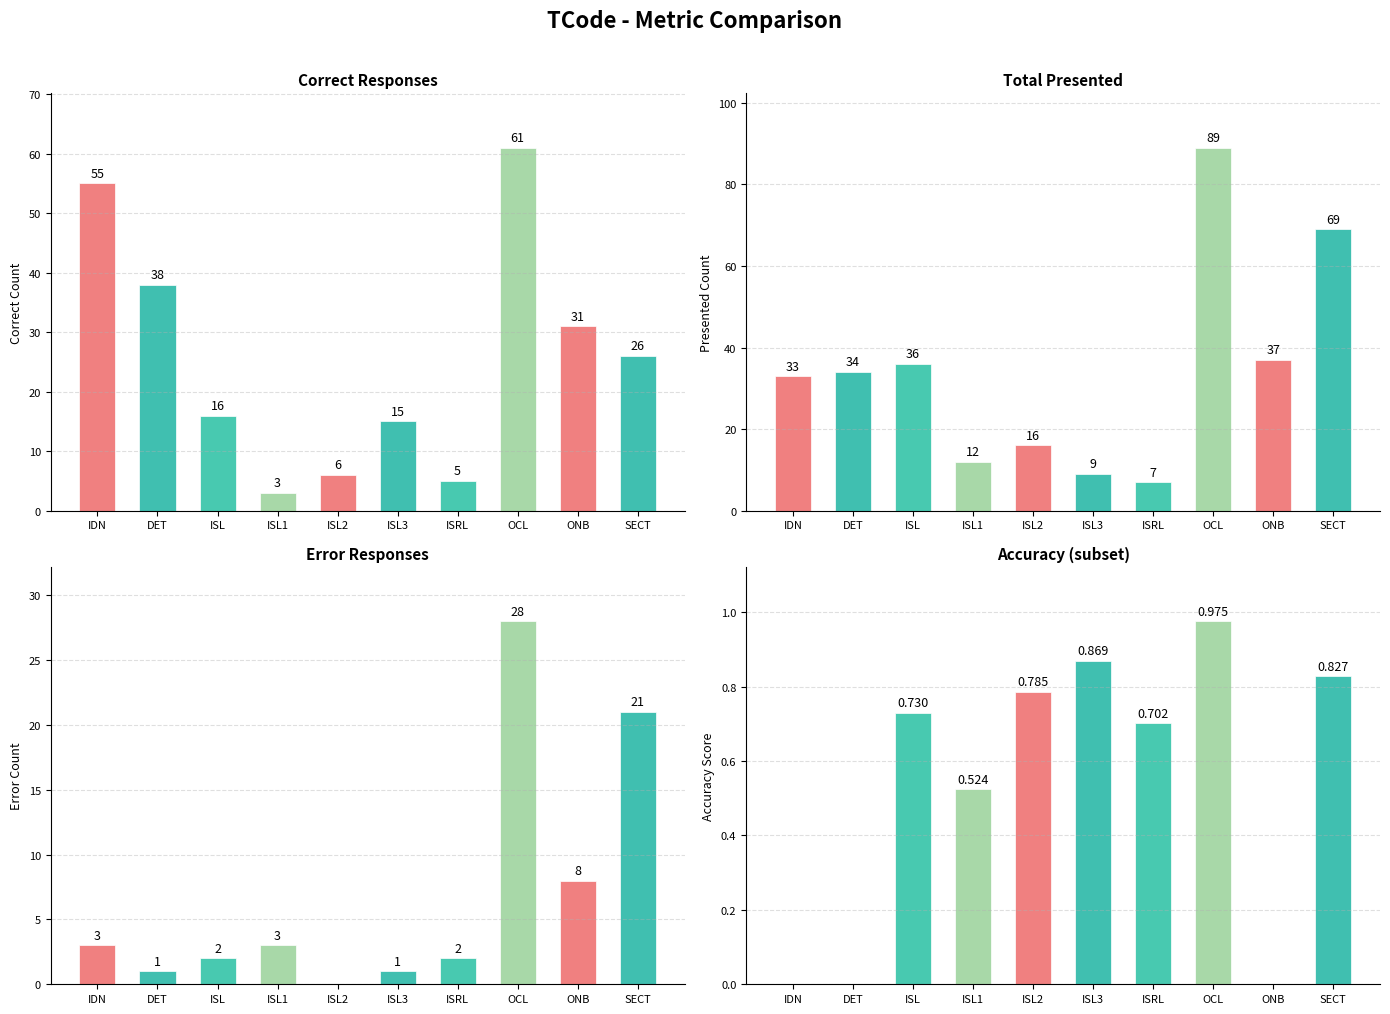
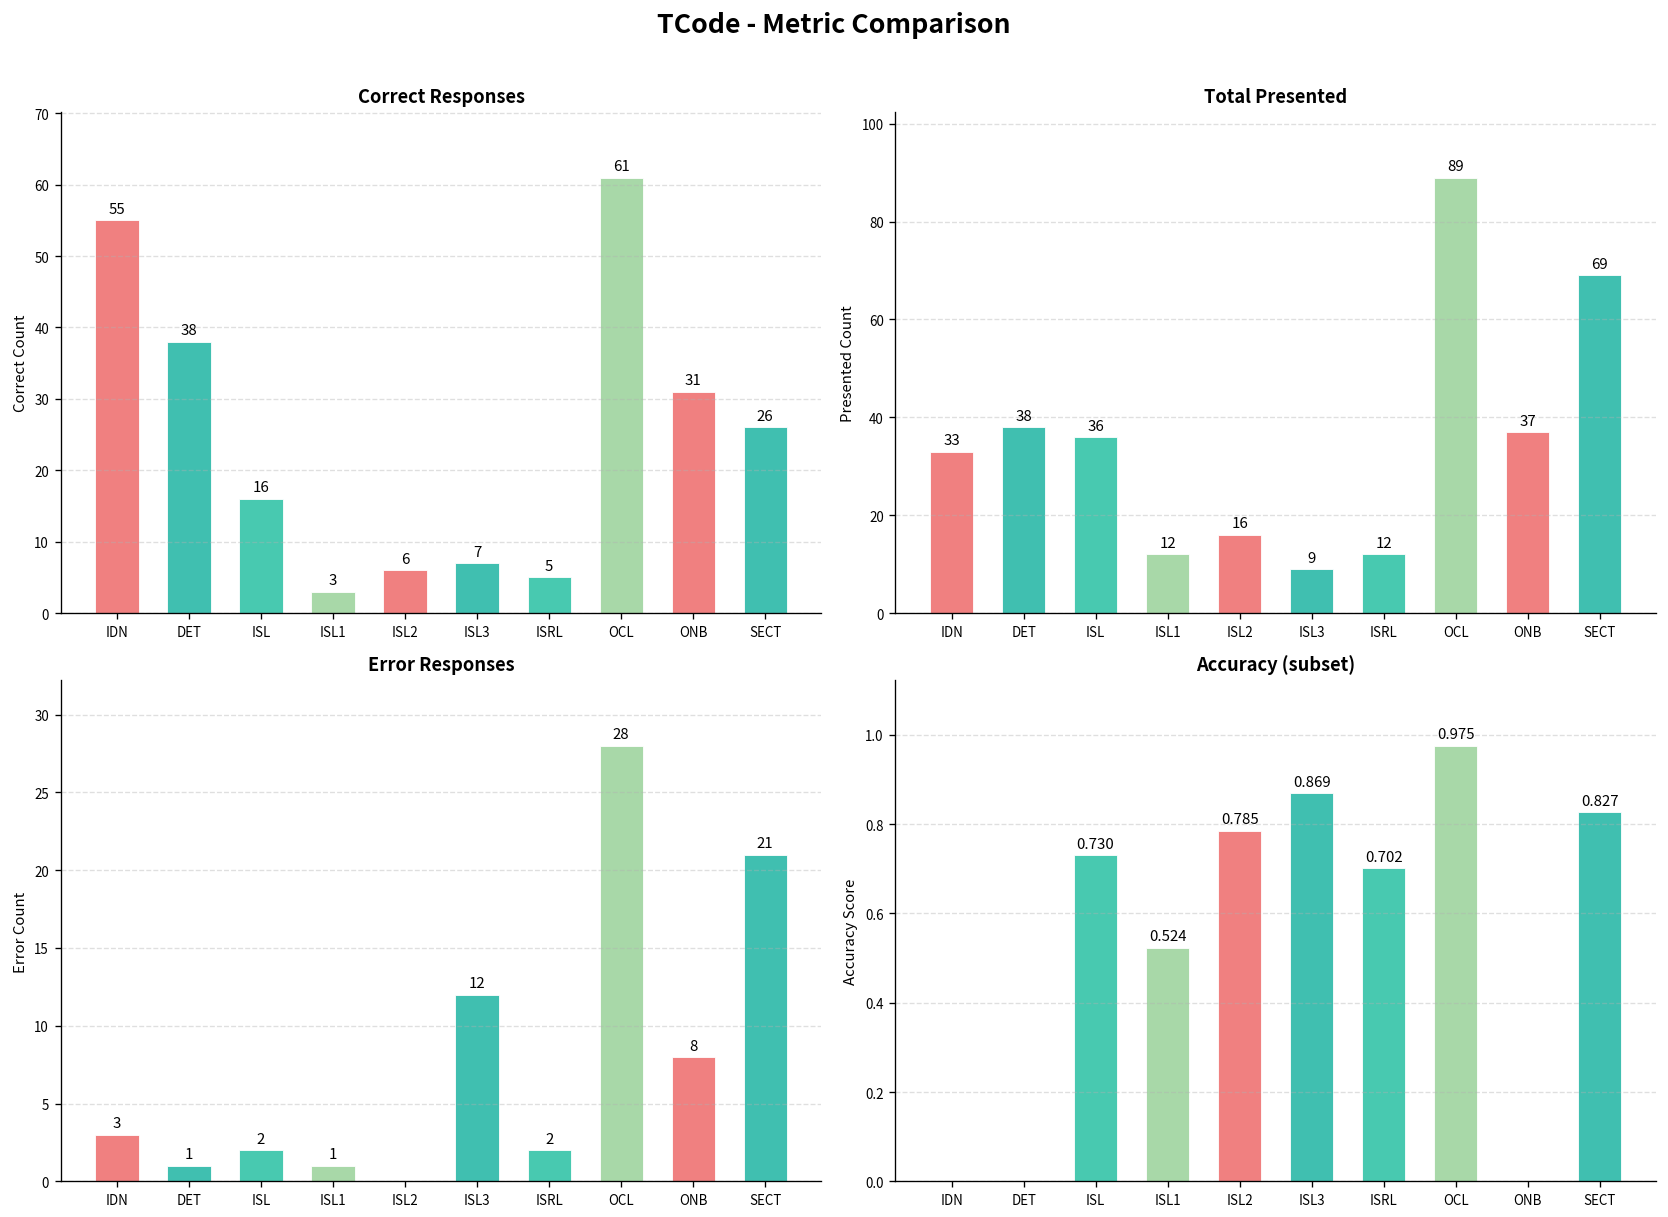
Correct Responses, ISL3: 15 -> 7
Total Presented, DET: 34 -> 38
Total Presented, ISRL: 7 -> 12
Error Responses, ISL1: 3 -> 1
Error Responses, ISL3: 1 -> 12
